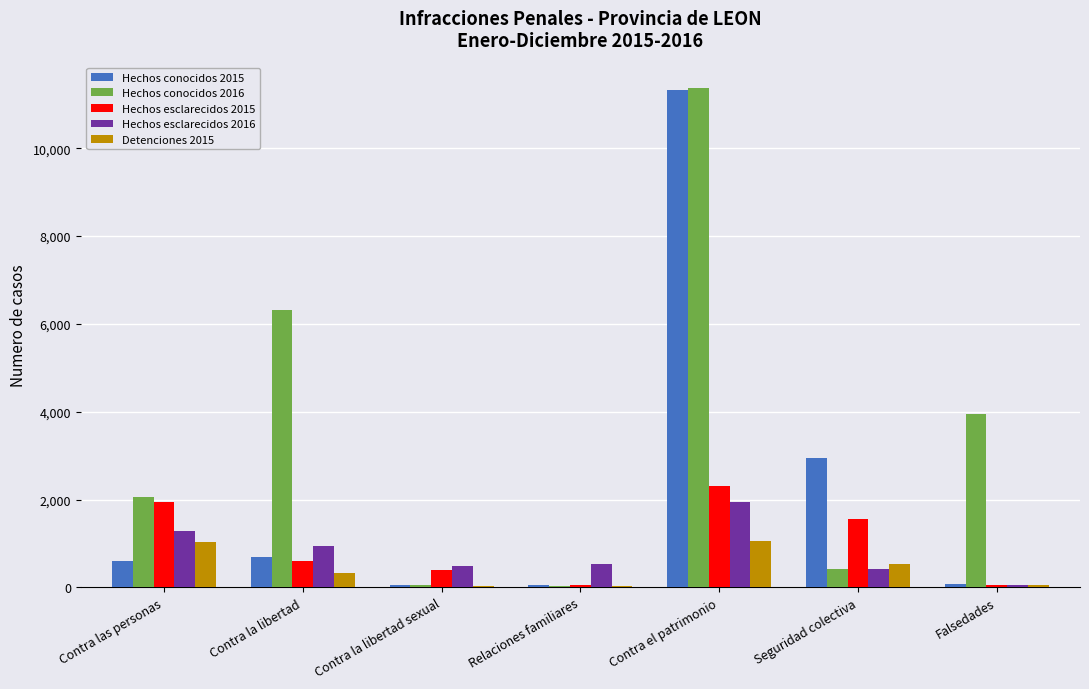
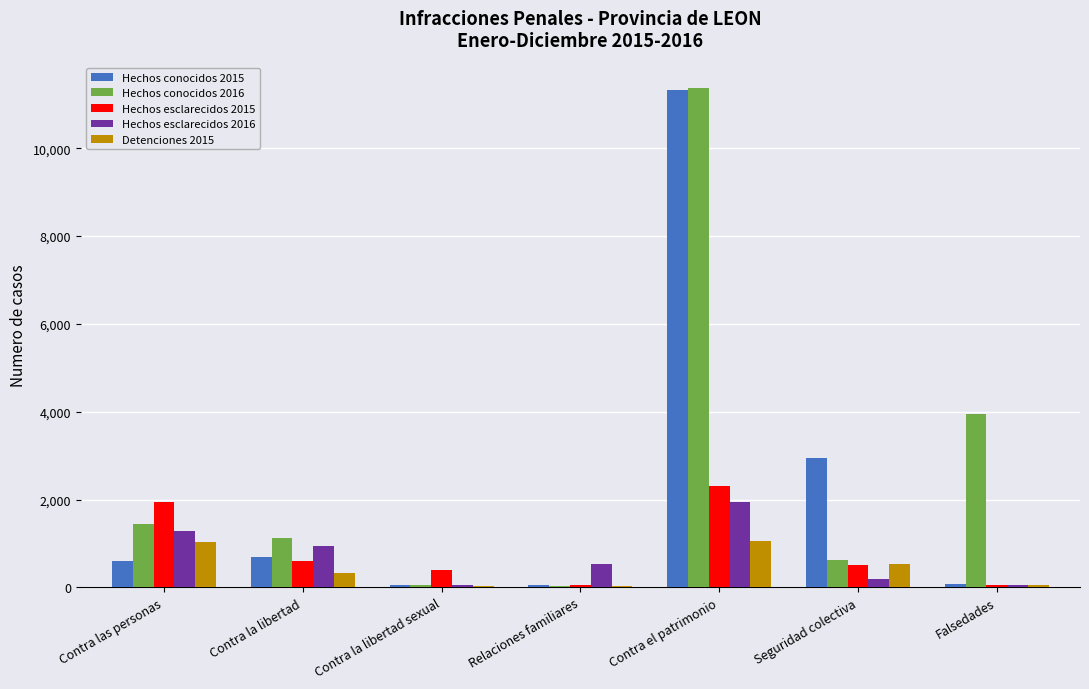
Hechos conocidos 2016, Contra las personas: 2,100 -> 1,400
Hechos conocidos 2016, Contra la libertad: 6,300 -> 1,100
Hechos esclarecidos 2016, Contra la libertad sexual: 500 -> 0
Hechos conocidos 2016, Seguridad colectiva: 400 -> 600
Hechos esclarecidos 2015, Seguridad colectiva: 1,600 -> 500
Hechos esclarecidos 2016, Seguridad colectiva: 400 -> 200
